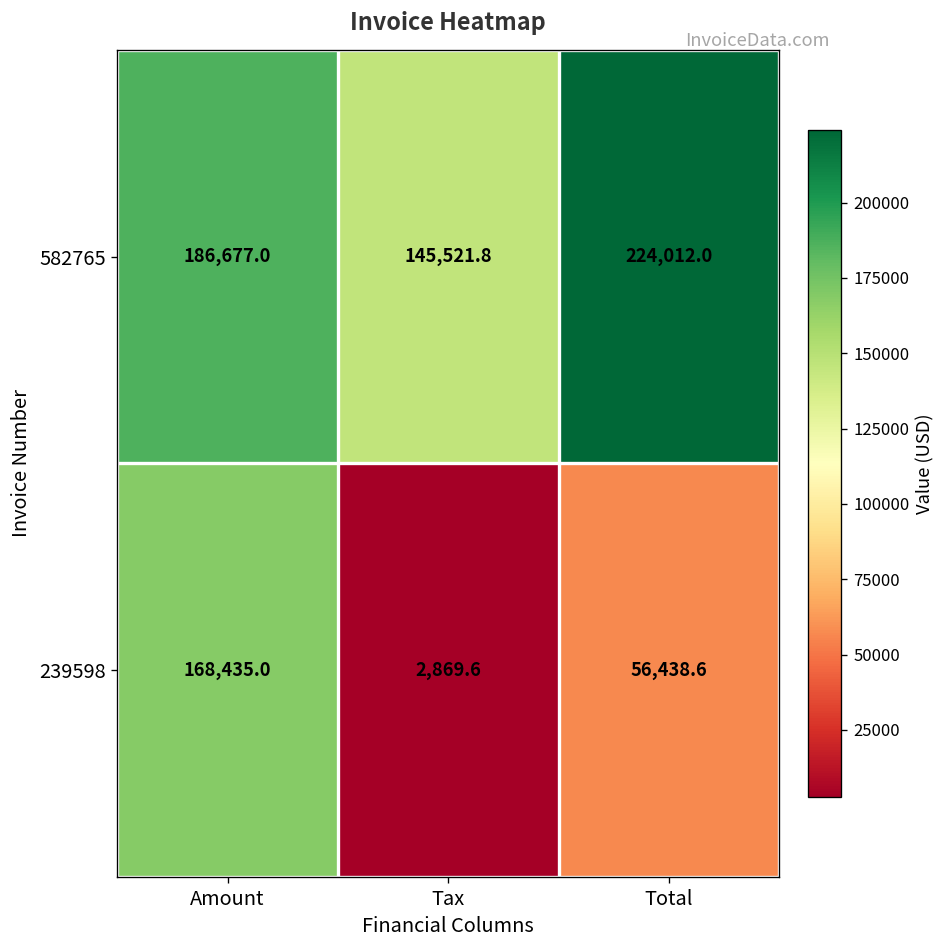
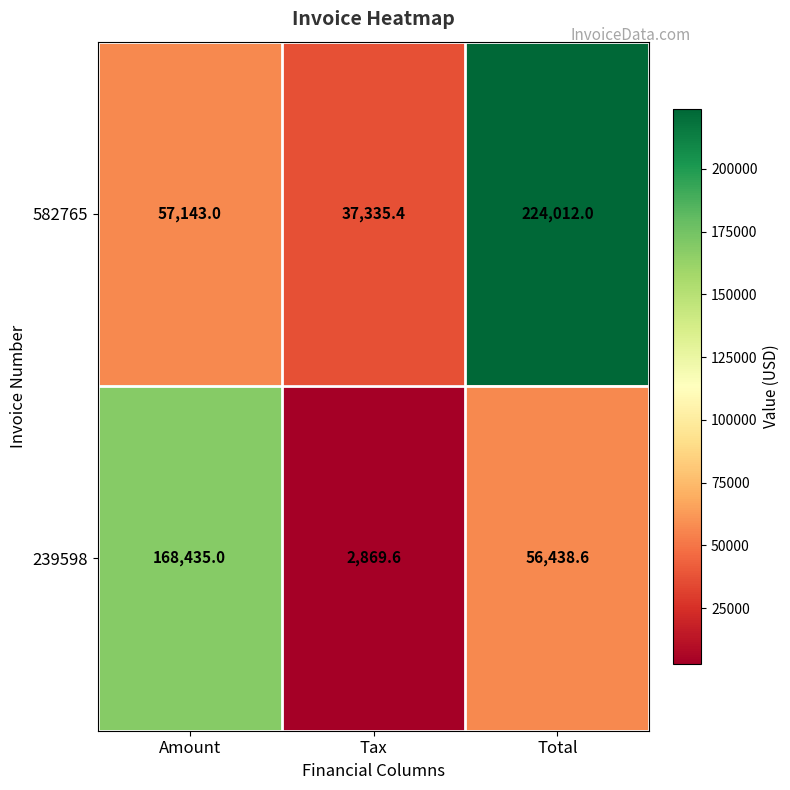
582765, Amount: 186,677.0 -> 57,143.0
582765, Tax: 145,521.8 -> 37,335.4
